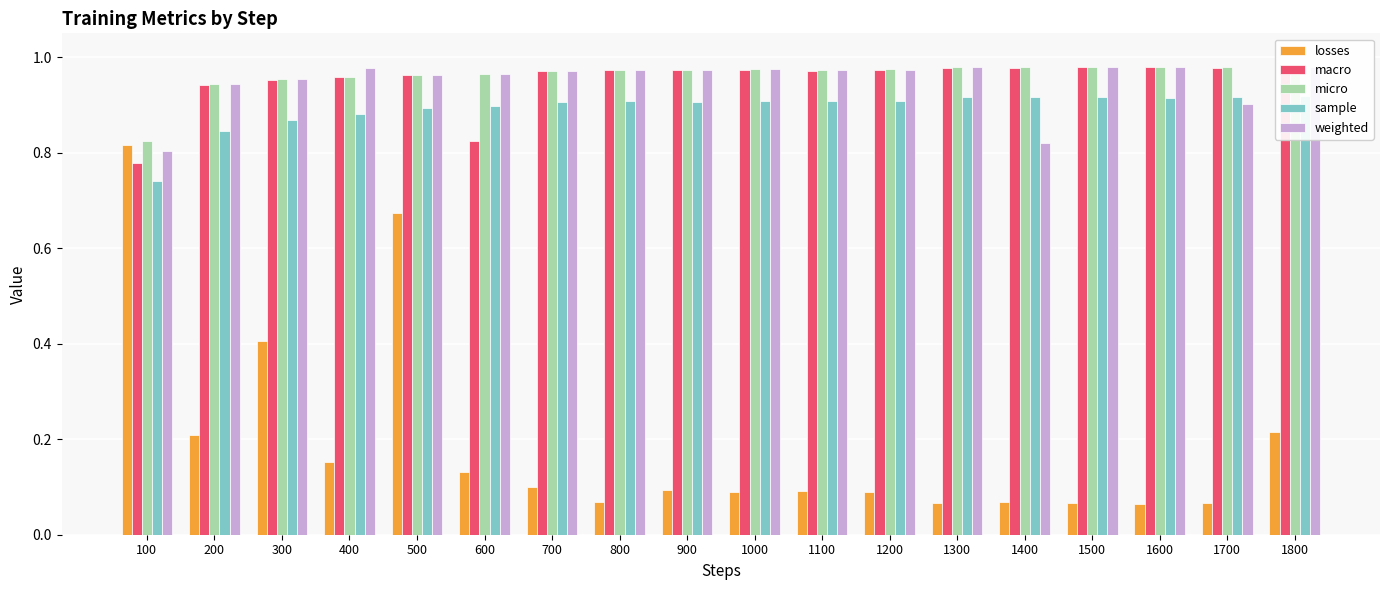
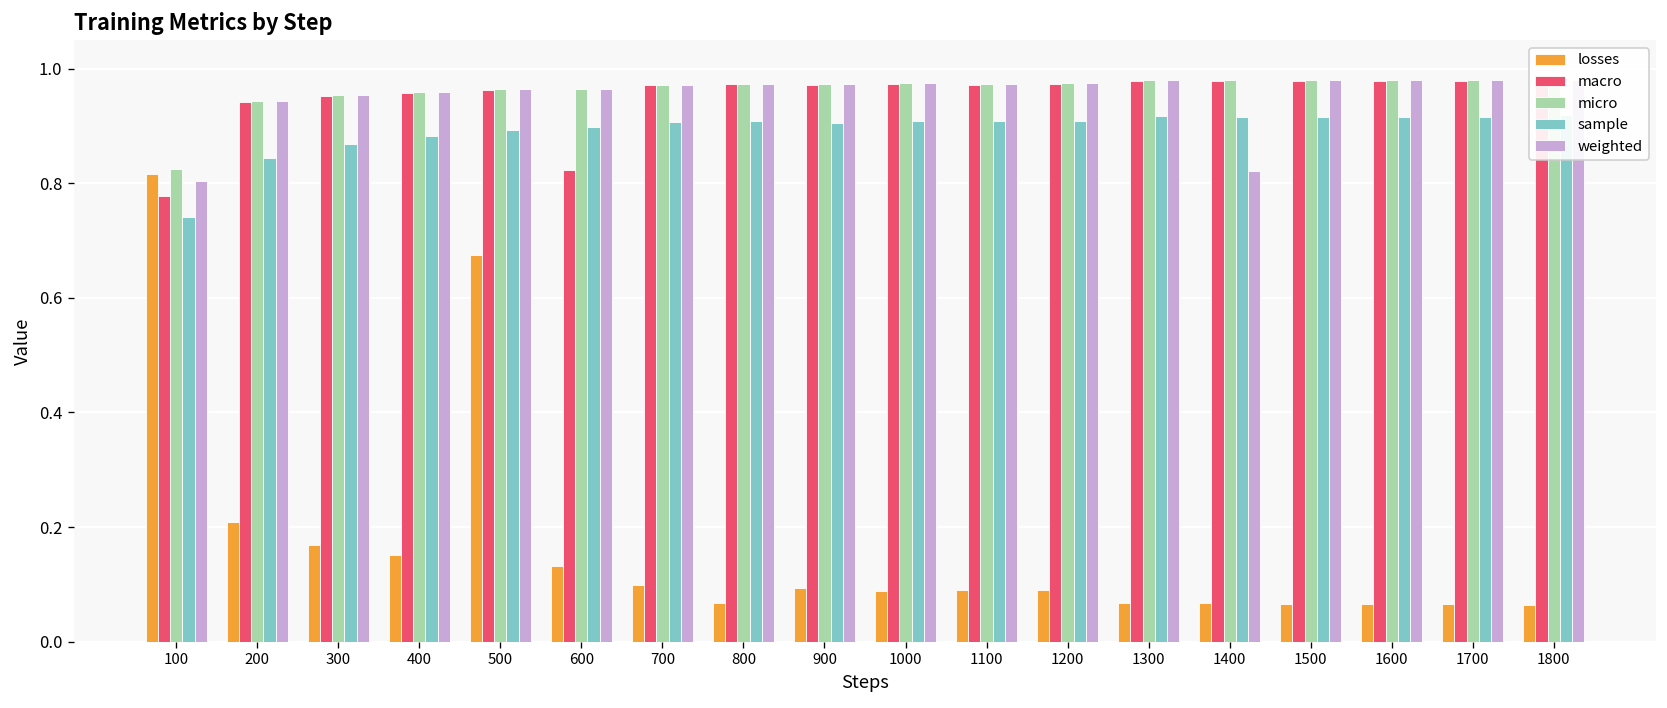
losses, 300: 0.41 -> 0.17
weighted, 400: 0.98 -> 0.96
weighted, 1700: 0.90 -> 0.98
losses, 1800: 0.22 -> 0.06
